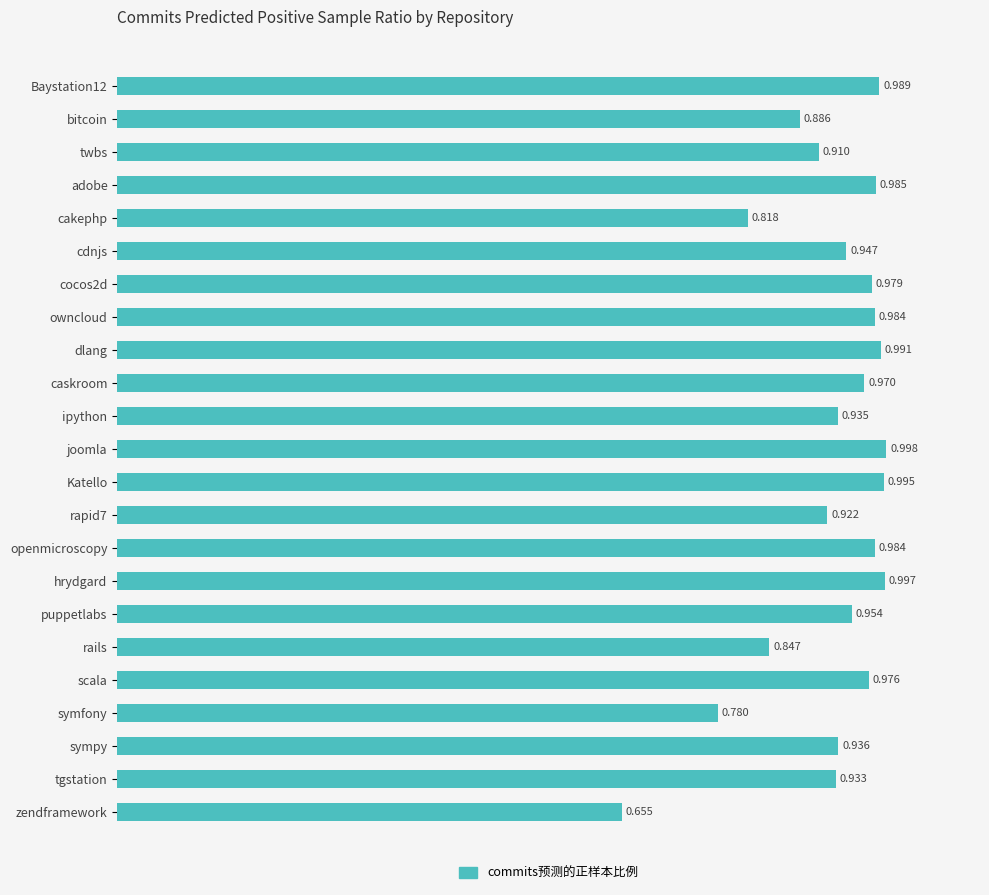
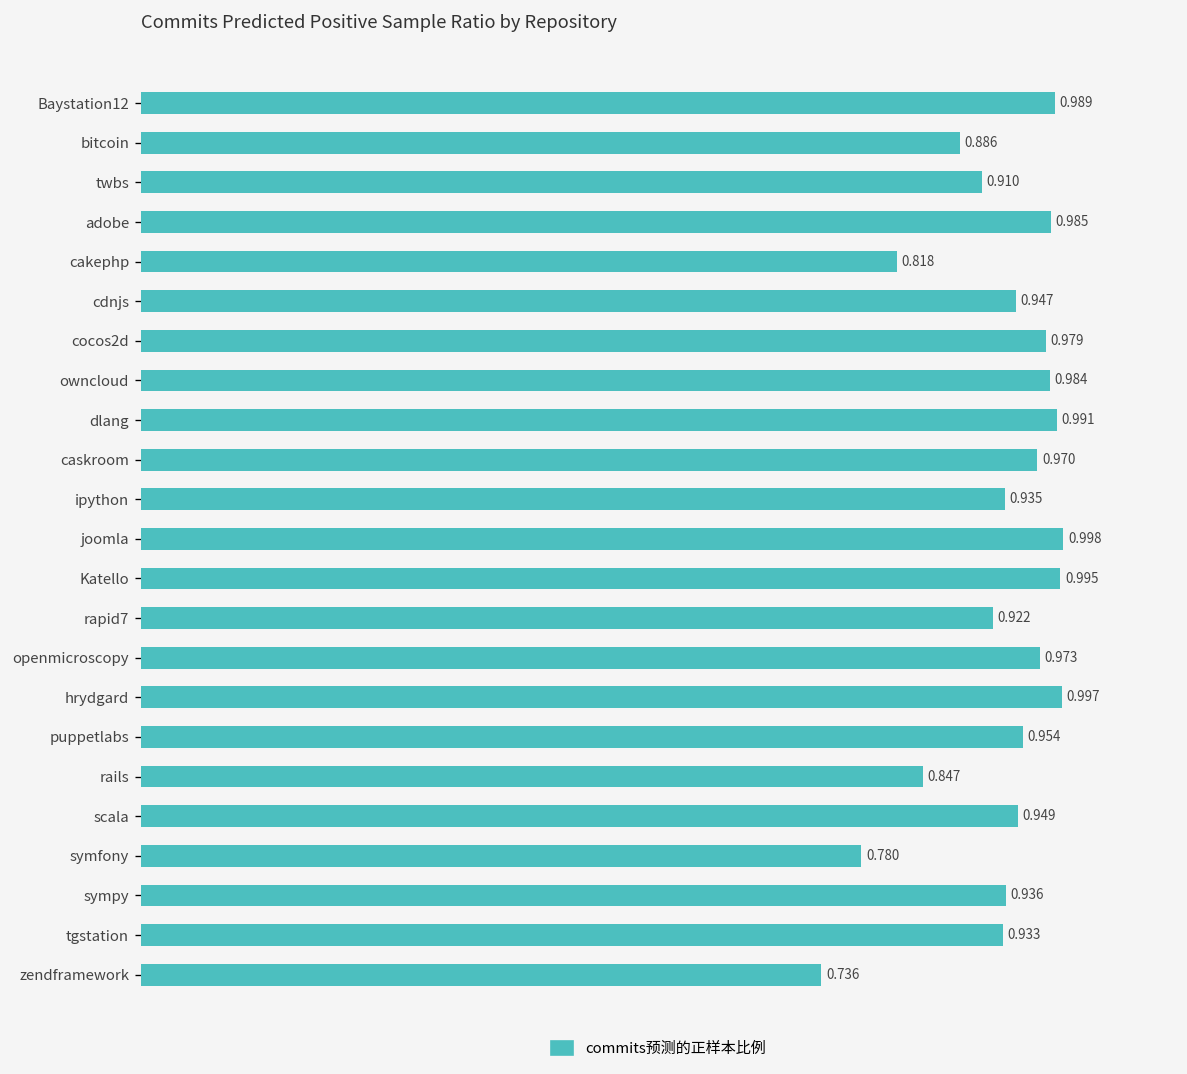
openmicroscopy: 0.984 -> 0.973
scala: 0.976 -> 0.949
zendframework: 0.655 -> 0.736
